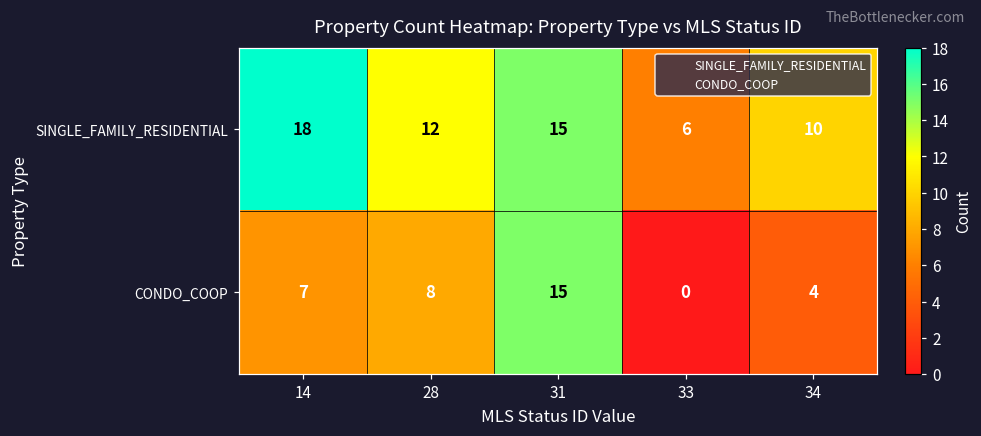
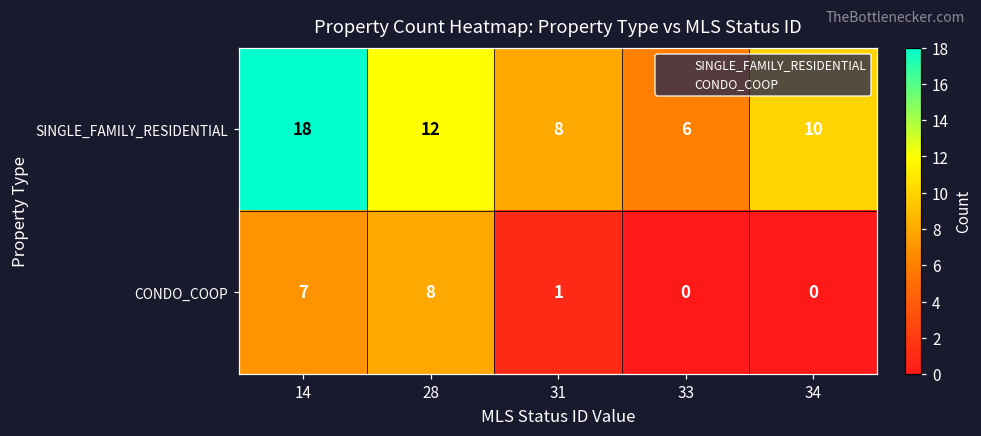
SINGLE_FAMILY_RESIDENTIAL, 31: 15 -> 8
CONDO_COOP, 31: 15 -> 1
CONDO_COOP, 34: 4 -> 0
